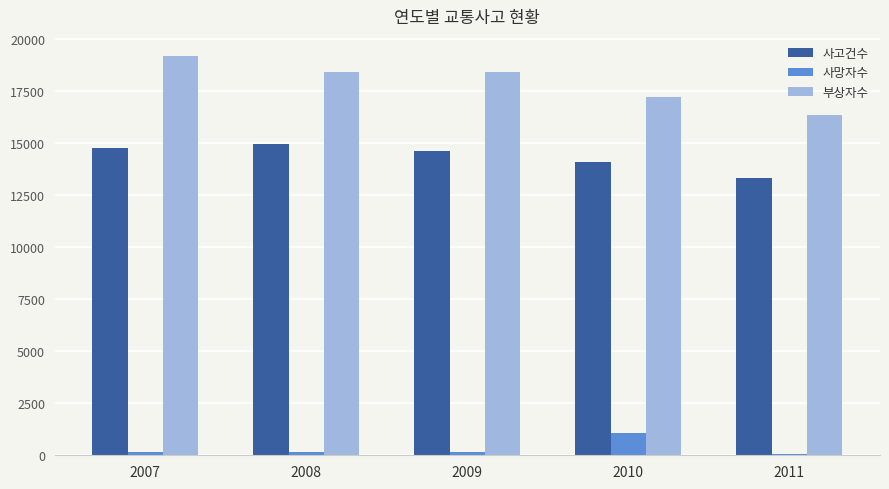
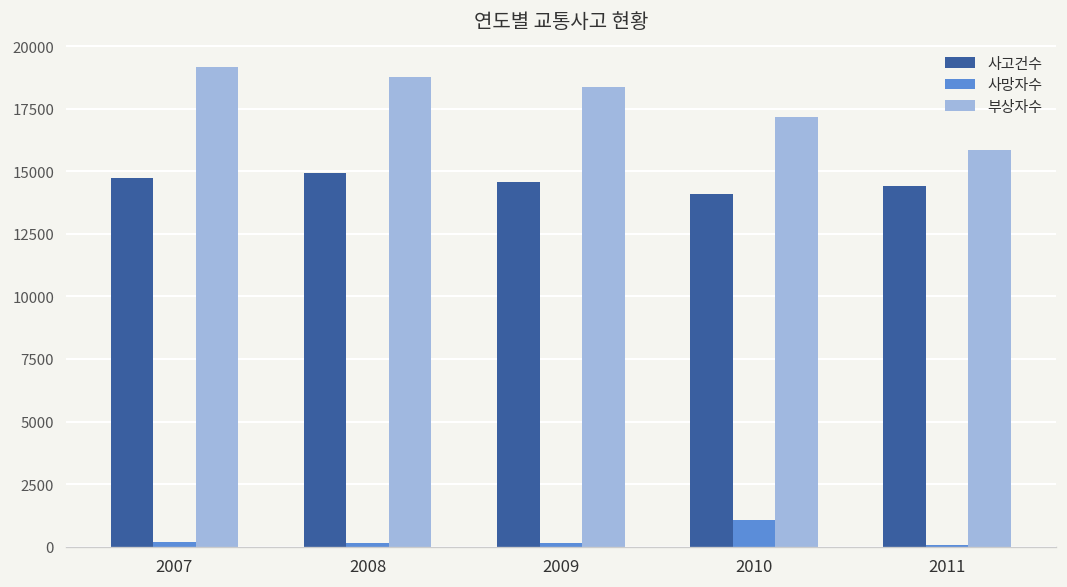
부상자수, 2008: 18400 -> 18800
사고건수, 2011: 13300 -> 14400
부상자수, 2011: 16300 -> 15900
